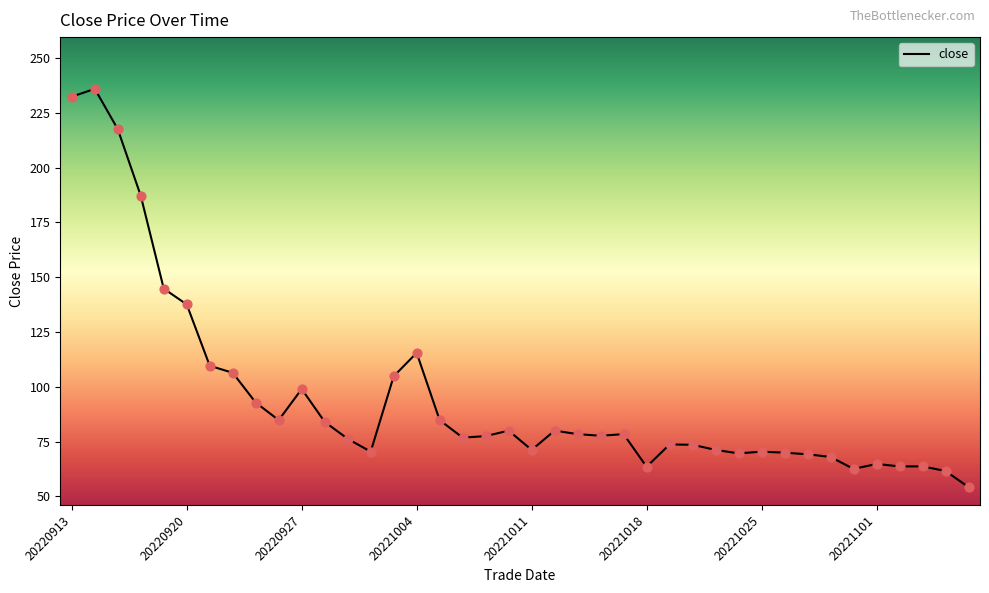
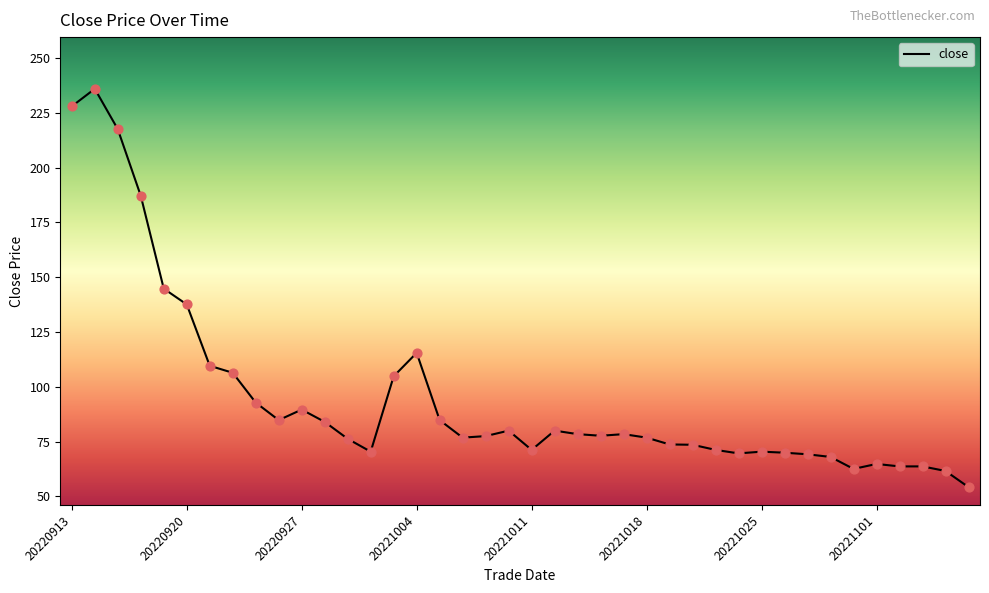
20220913: 232 -> 228
20220927: 99 -> 90
20221018: 64 -> 77
